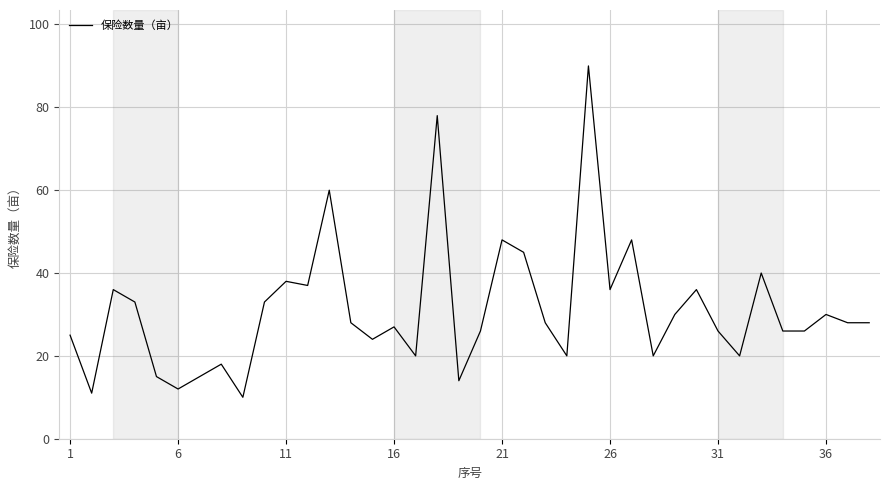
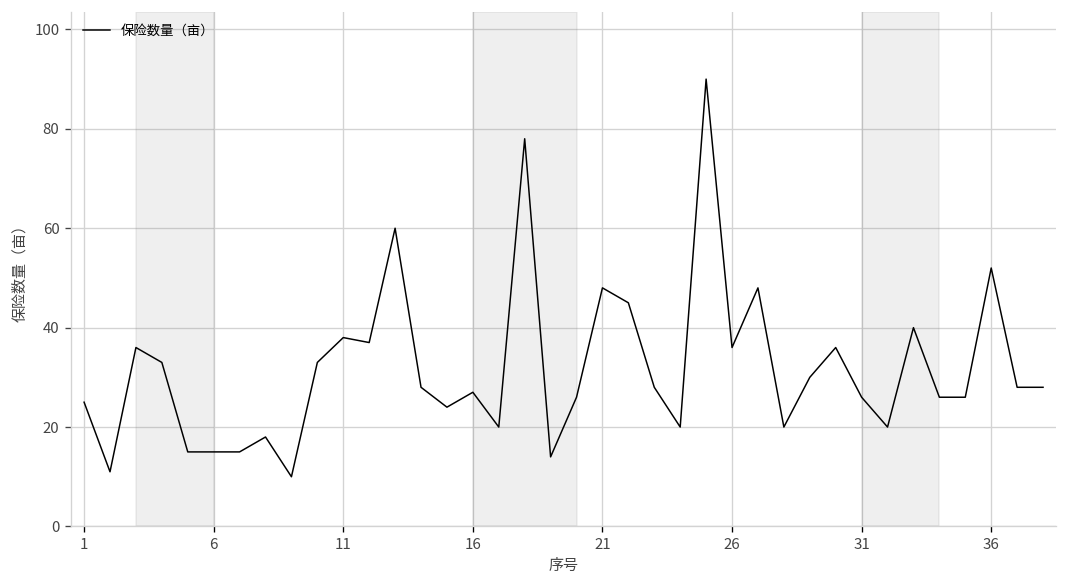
6: 12 -> 15
36: 30 -> 52
